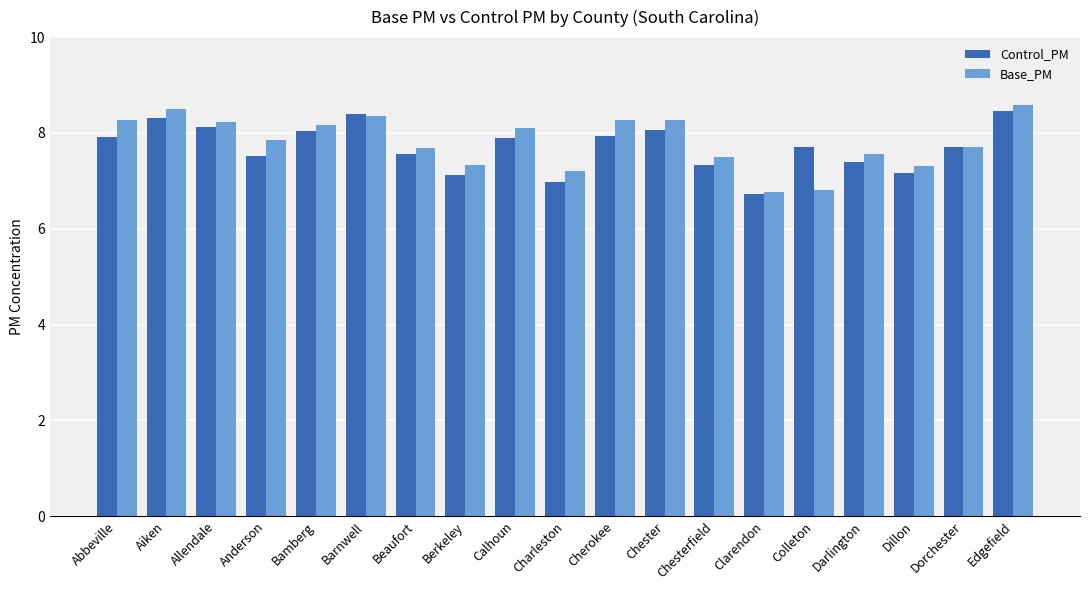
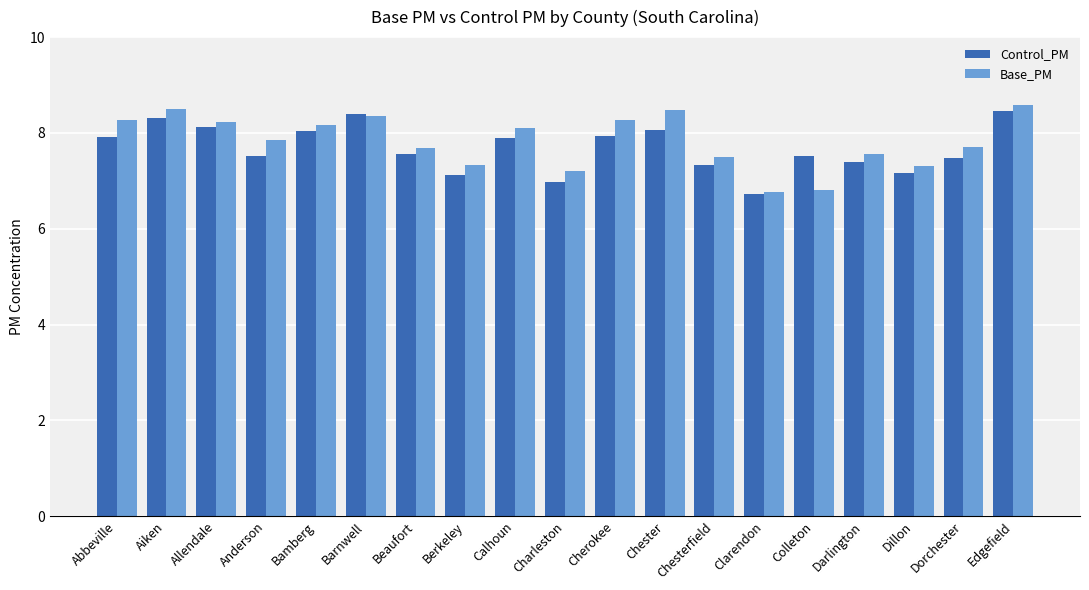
Base_PM, Chester: 8.3 -> 8.5
Control_PM, Colleton: 7.7 -> 7.5
Control_PM, Dorchester: 7.7 -> 7.5
